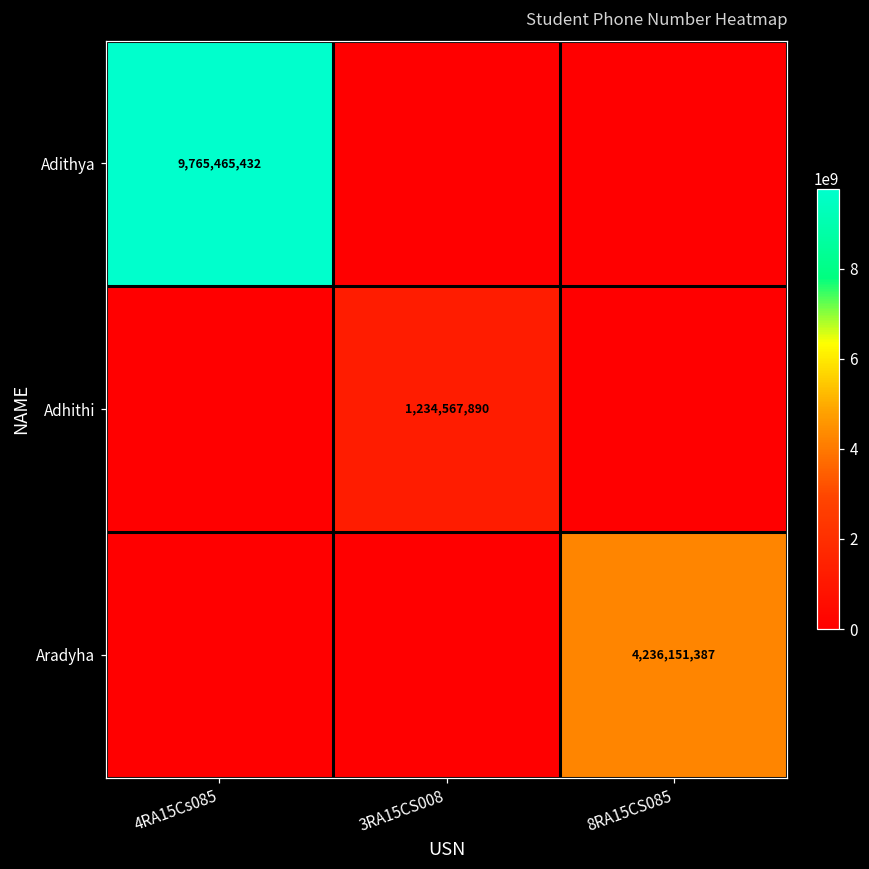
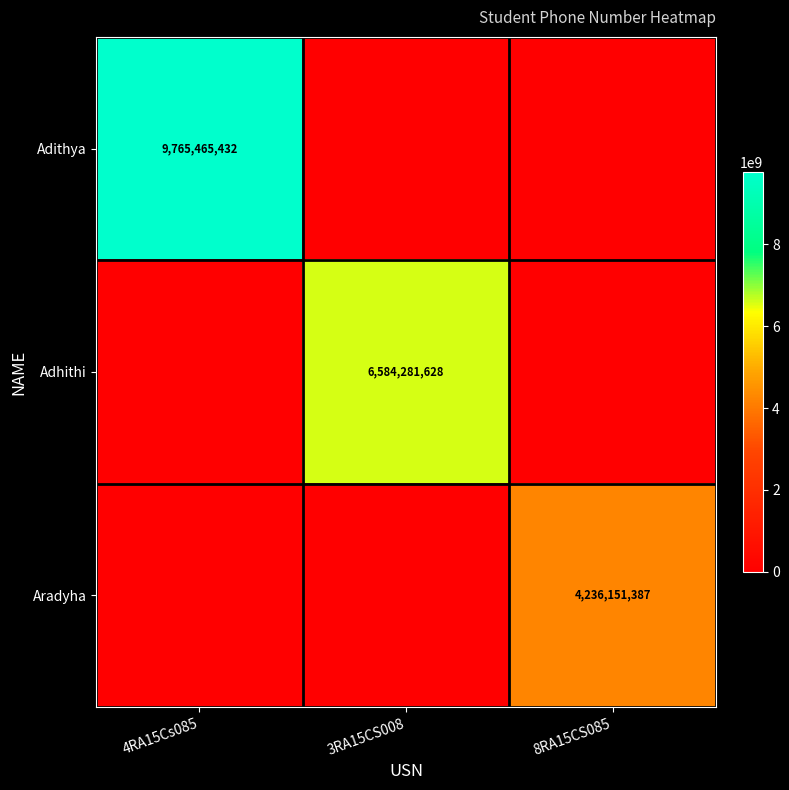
Adhithi, 3RA15CS008: 1,234,567,890 -> 6,584,281,628
